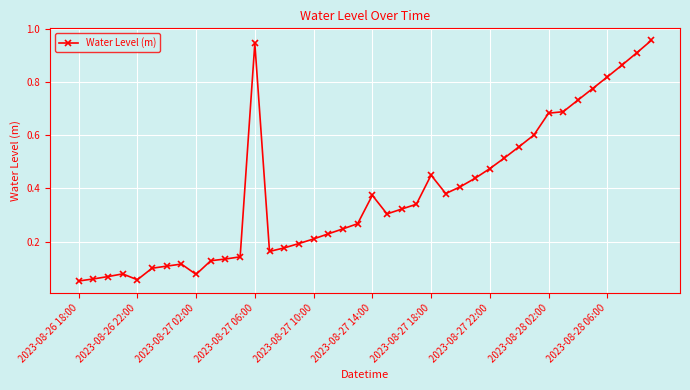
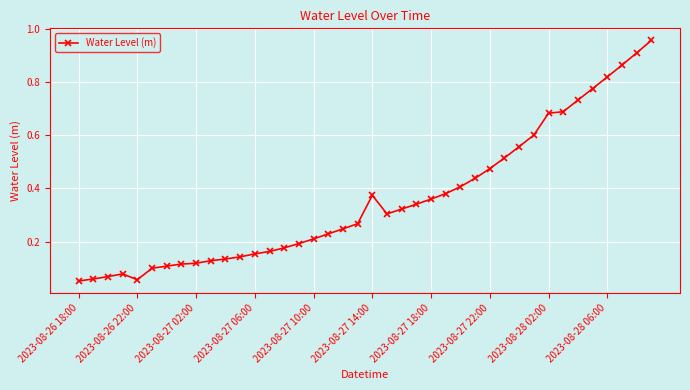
2023-08-27 02:00: 0.08 -> 0.12
2023-08-27 06:00: 0.95 -> 0.15
2023-08-27 18:00: 0.45 -> 0.36
